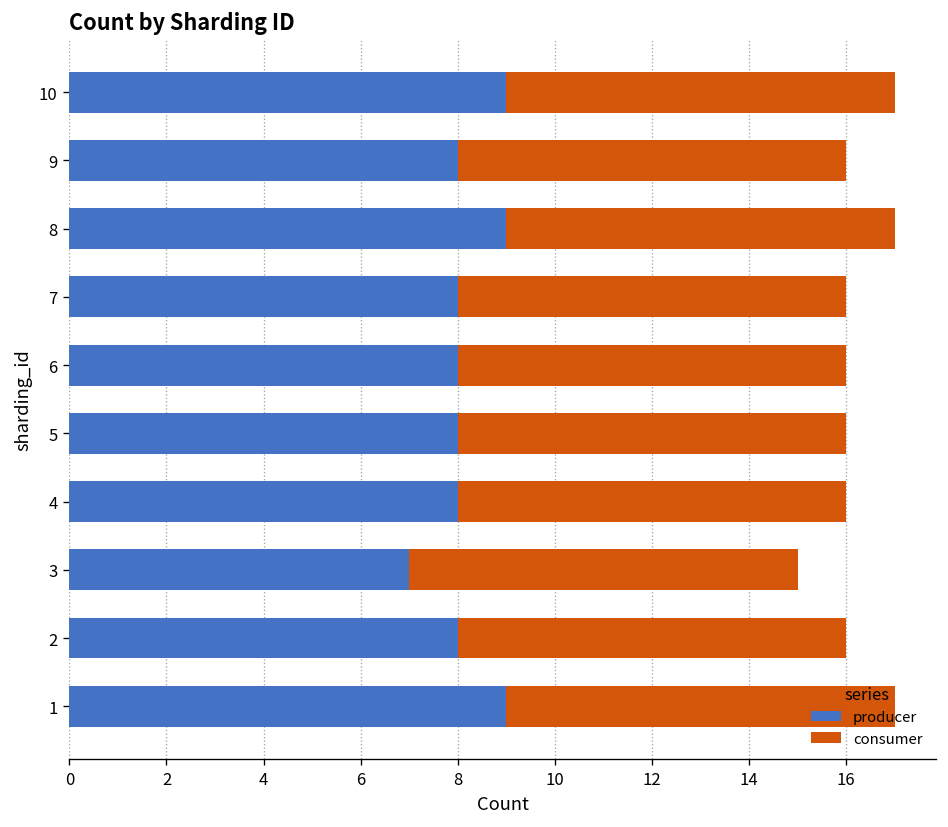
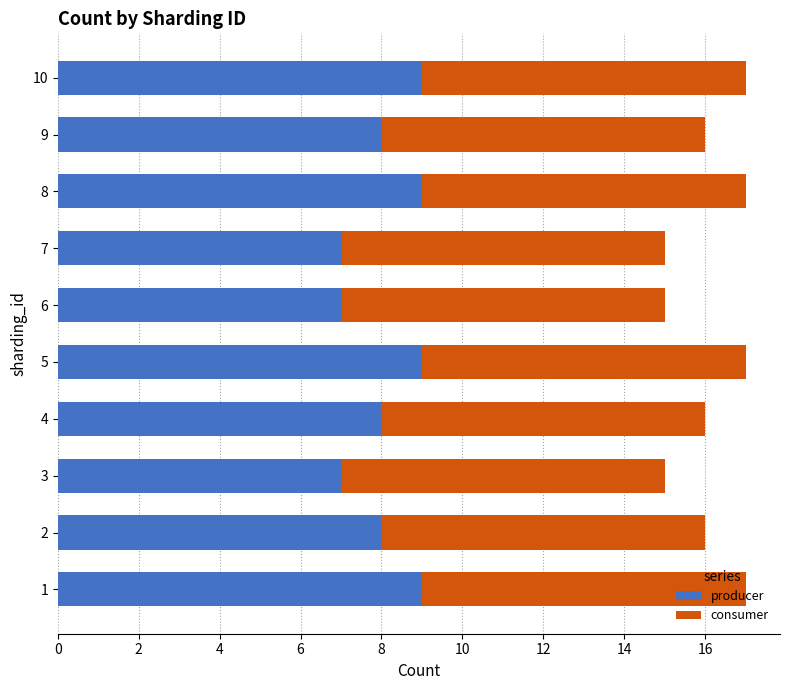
producer, 7: 8 -> 7
producer, 6: 8 -> 7
producer, 5: 8 -> 9
